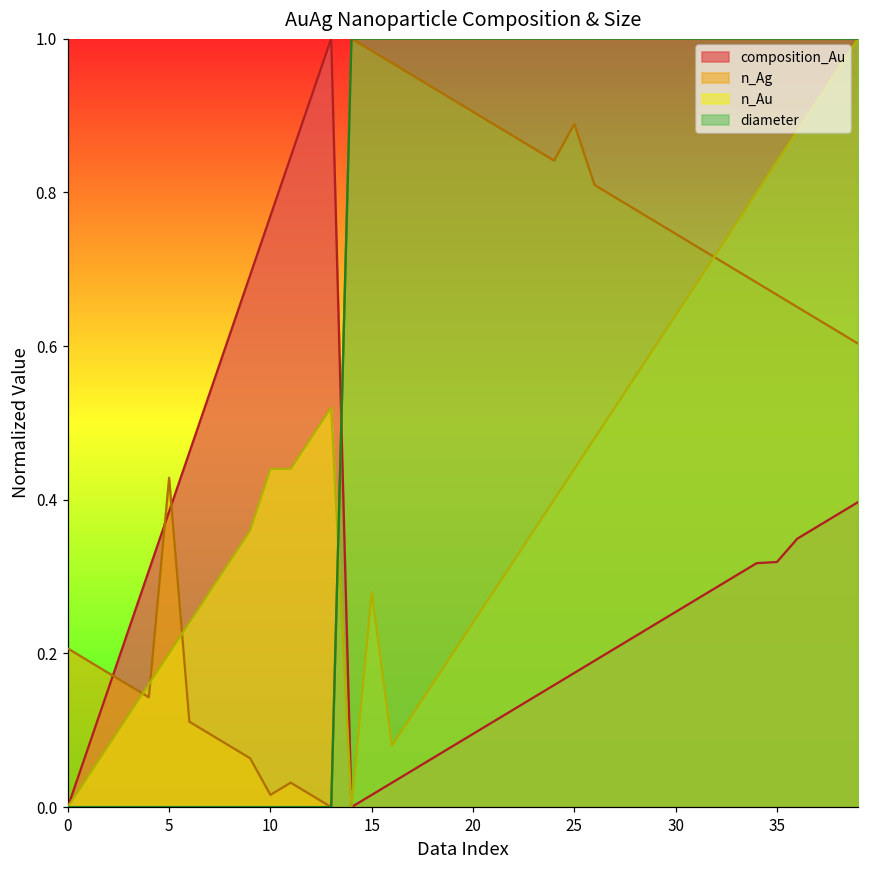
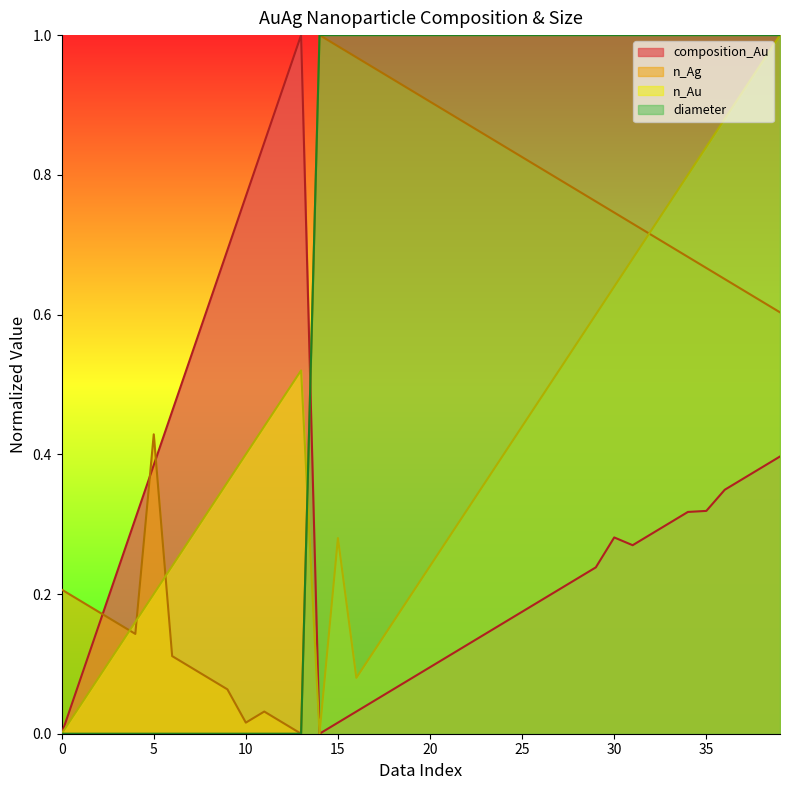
n_Au, 10: 0.44 -> 0.40
n_Ag, 25: 0.89 -> 0.83
composition_Au, 30: 0.25 -> 0.28
